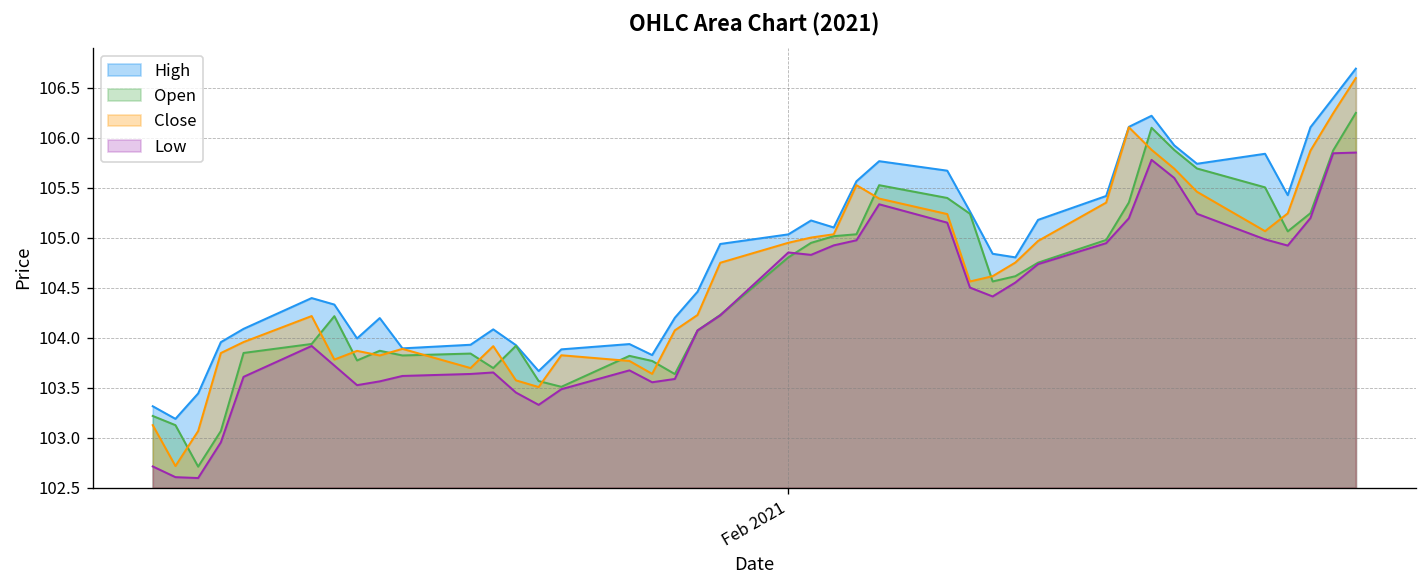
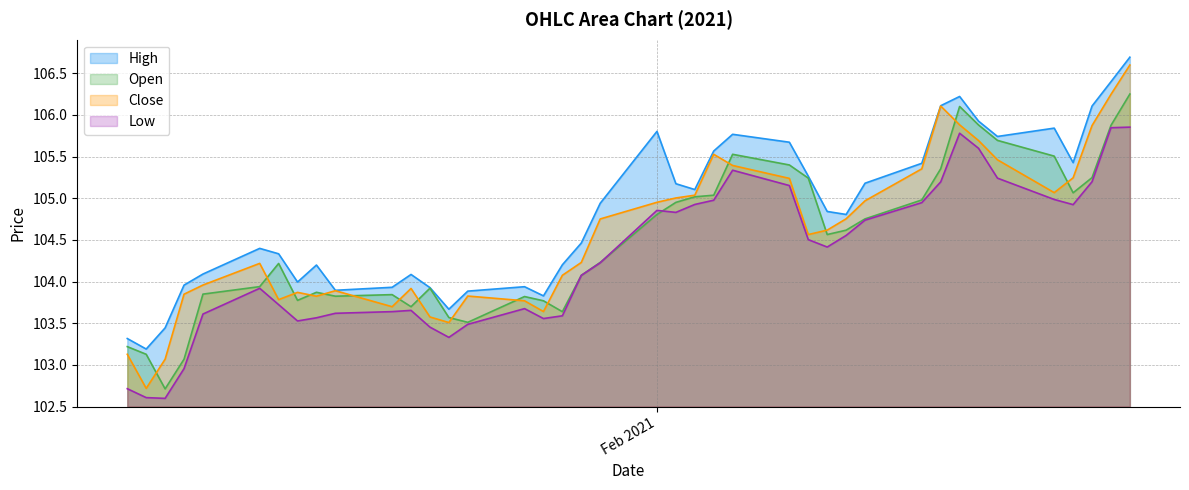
High, Feb 2021: 105.0 -> 105.8
